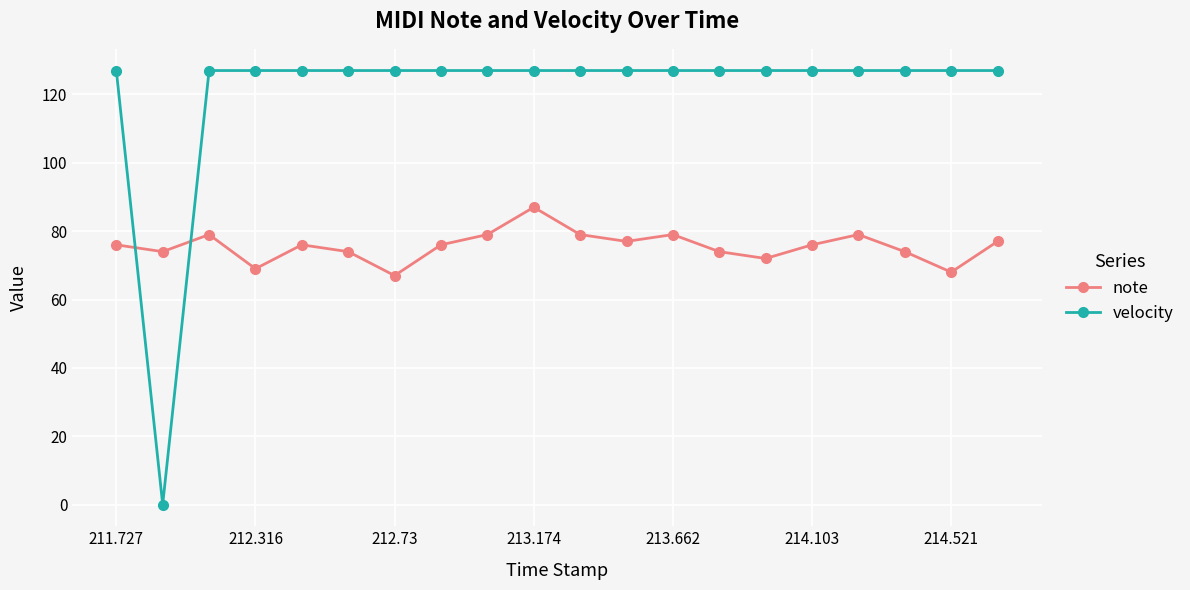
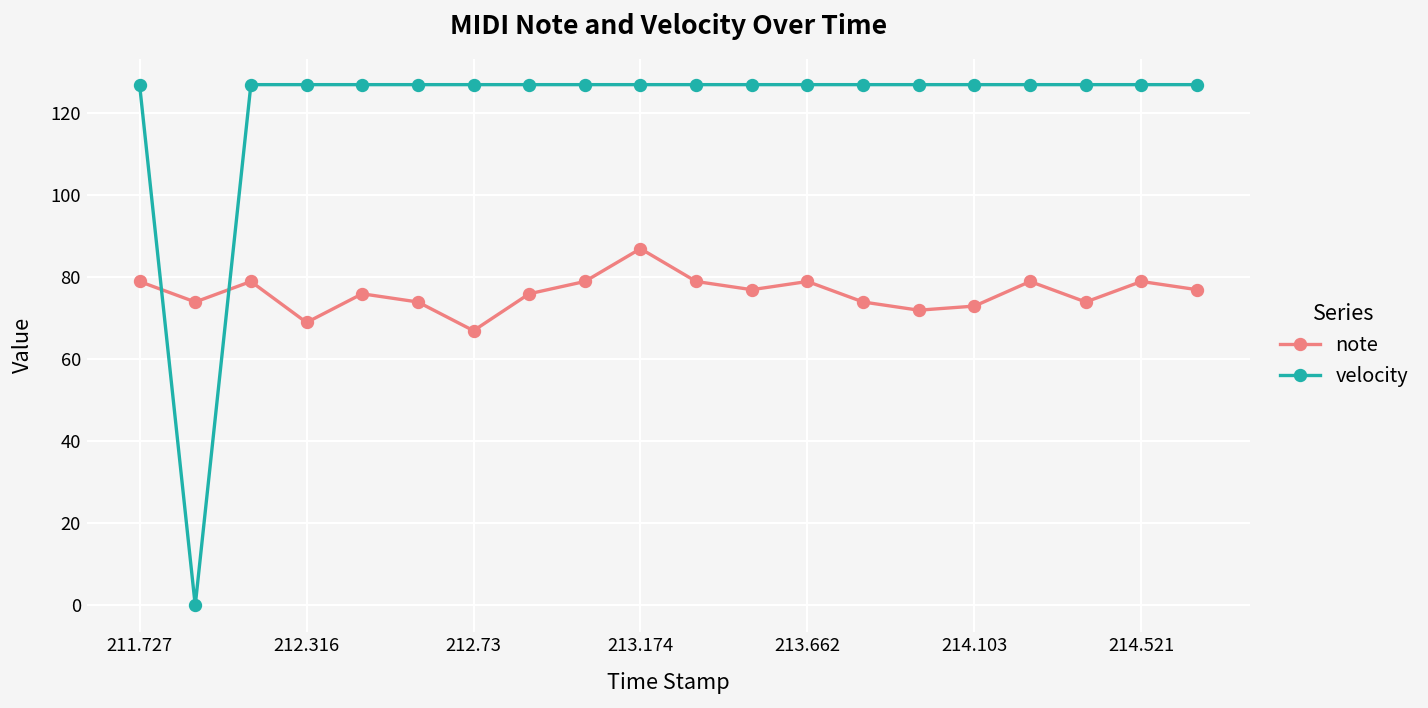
note, 211.727: 76 -> 79
note, 214.103: 76 -> 73
note, 214.521: 68 -> 79
